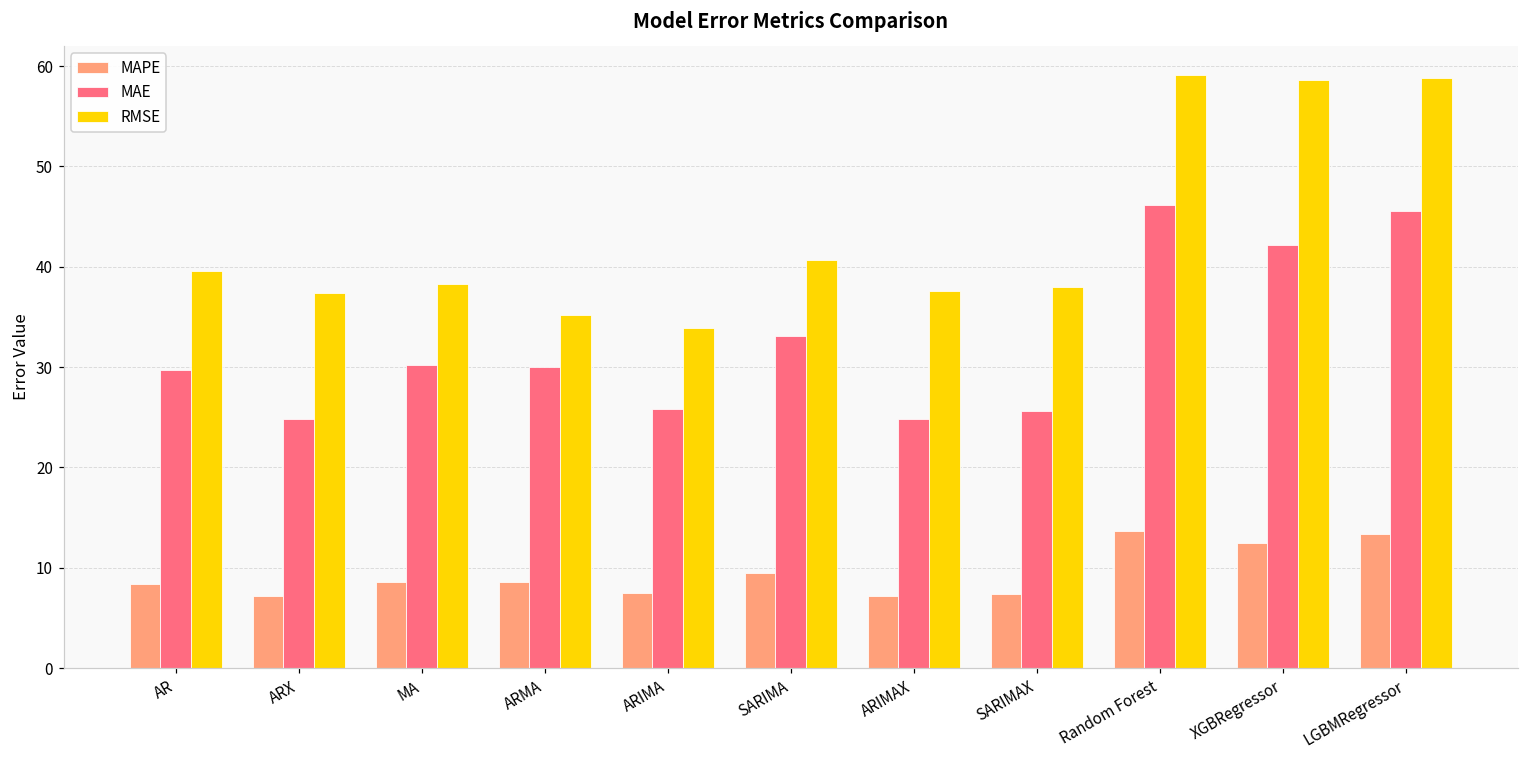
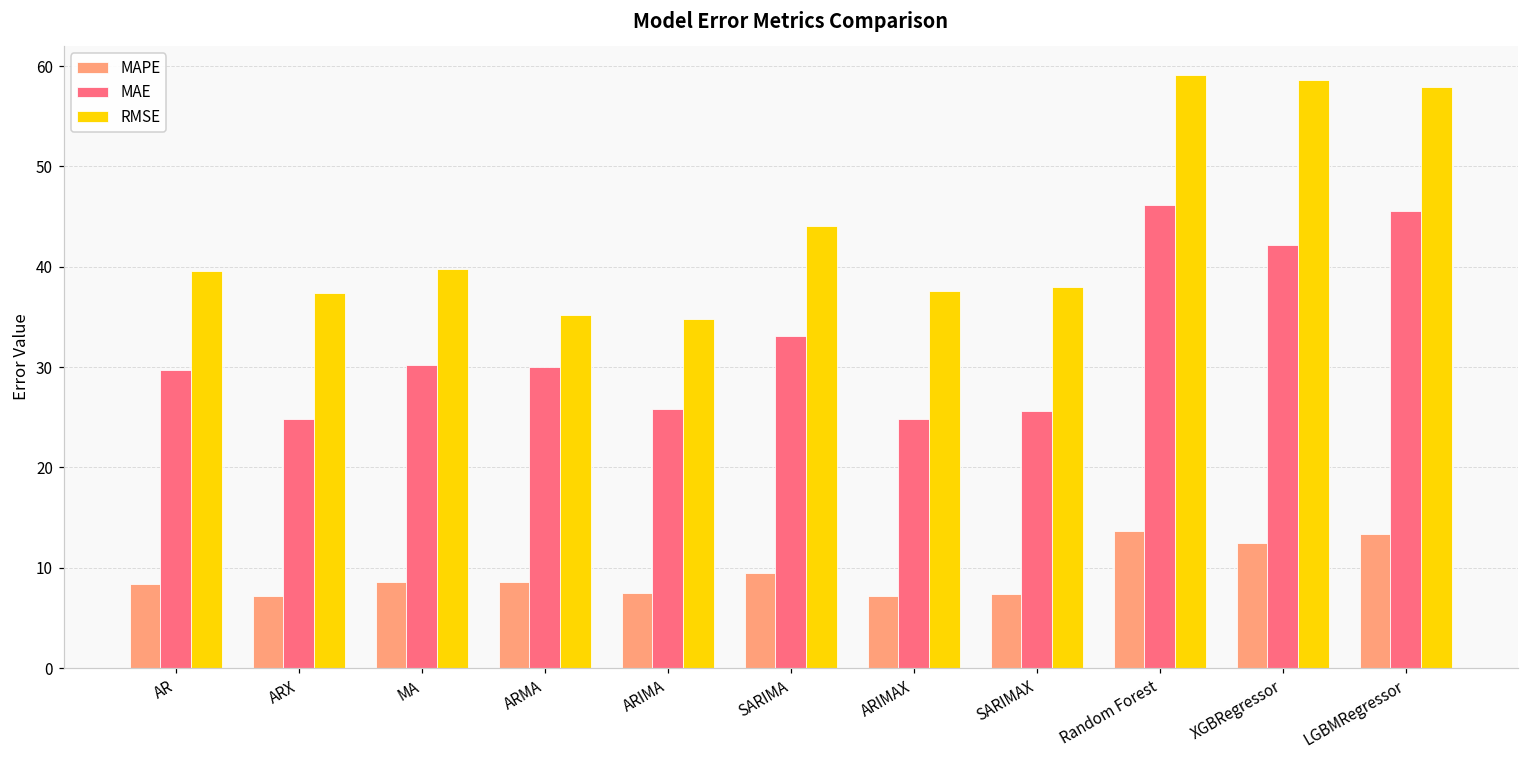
RMSE, MA: 38 -> 40
RMSE, ARIMA: 34 -> 35
RMSE, SARIMA: 41 -> 44
RMSE, LGBMRegressor: 59 -> 58
